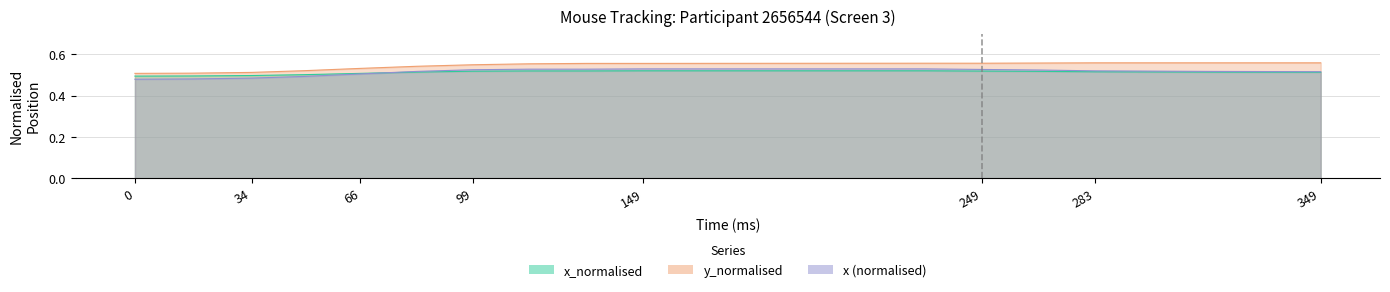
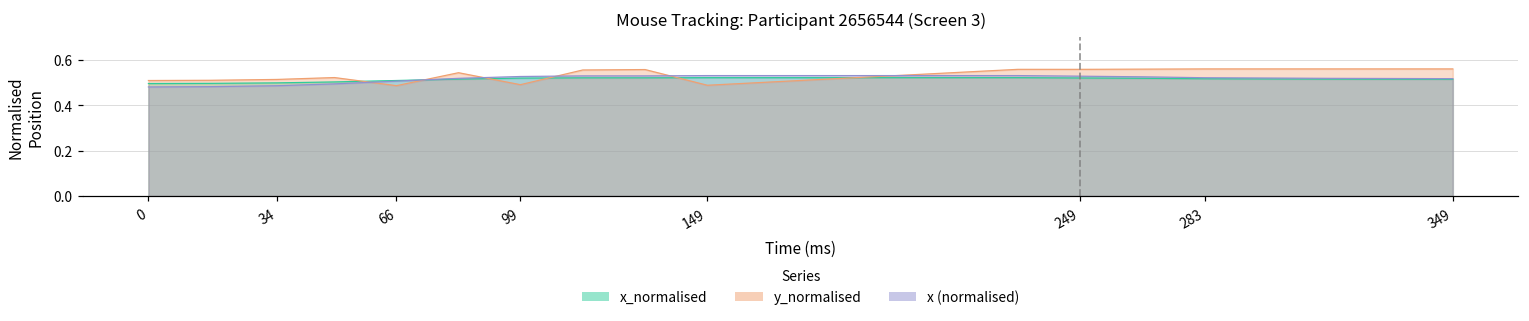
y_normalised, 66: 0.53 -> 0.49
y_normalised, 99: 0.55 -> 0.49
y_normalised, 149: 0.56 -> 0.49
